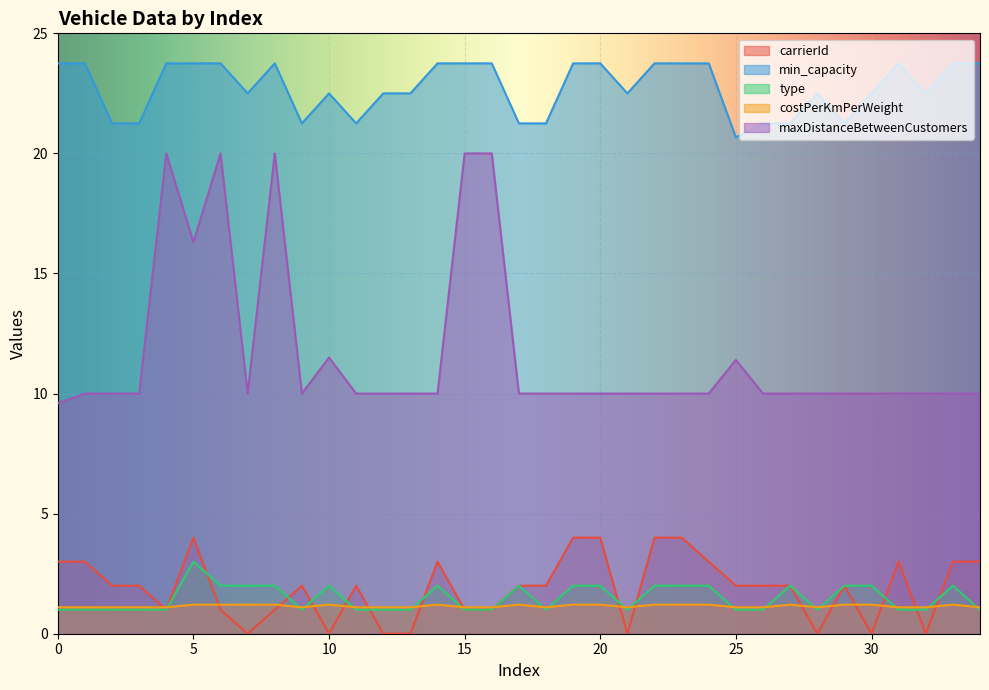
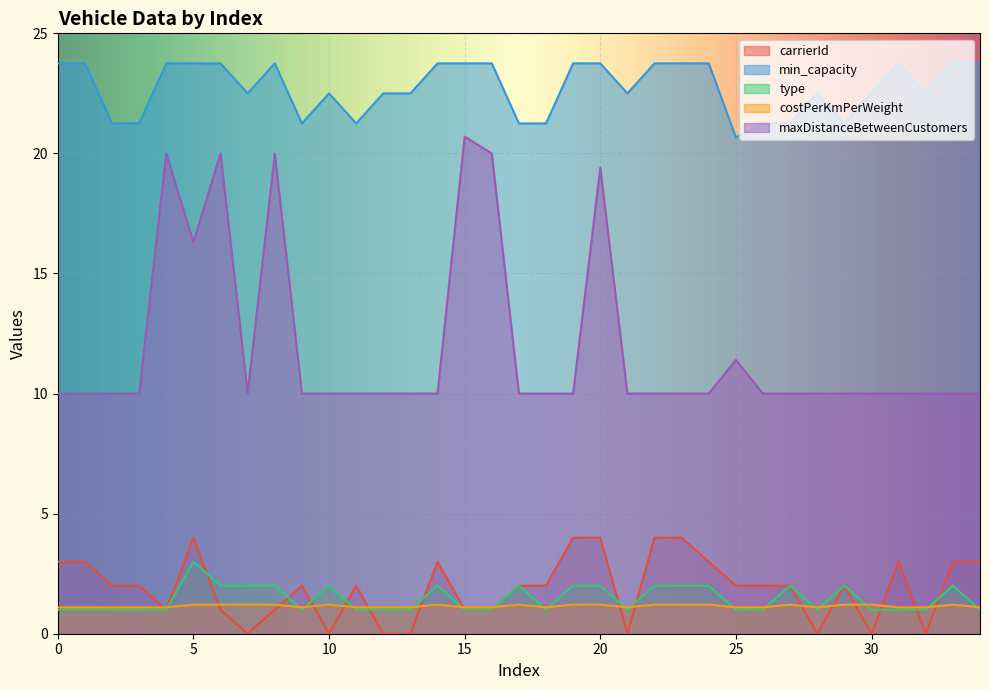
maxDistanceBetweenCustomers, 0: 9.6 -> 10.0
maxDistanceBetweenCustomers, 10: 11.5 -> 10.0
maxDistanceBetweenCustomers, 15: 20.0 -> 20.7
maxDistanceBetweenCustomers, 20: 10.0 -> 19.4
type, 30: 2 -> 1
